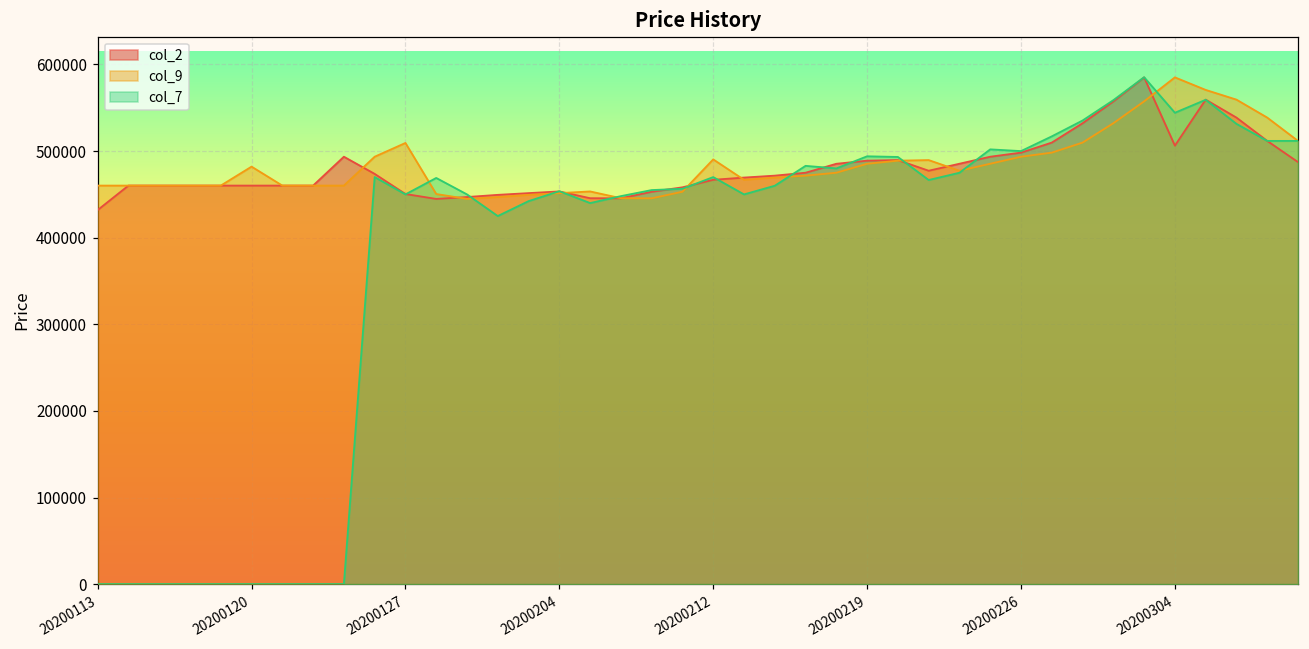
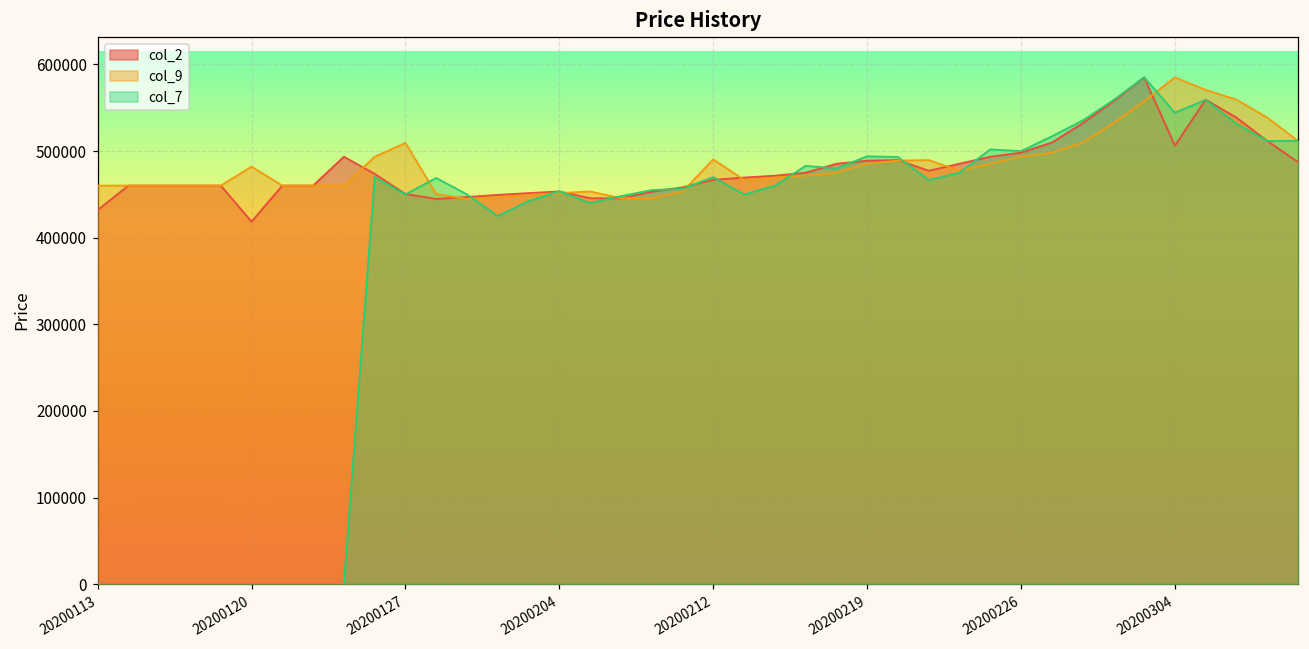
col_2, 20200120: 460000 -> 420000
